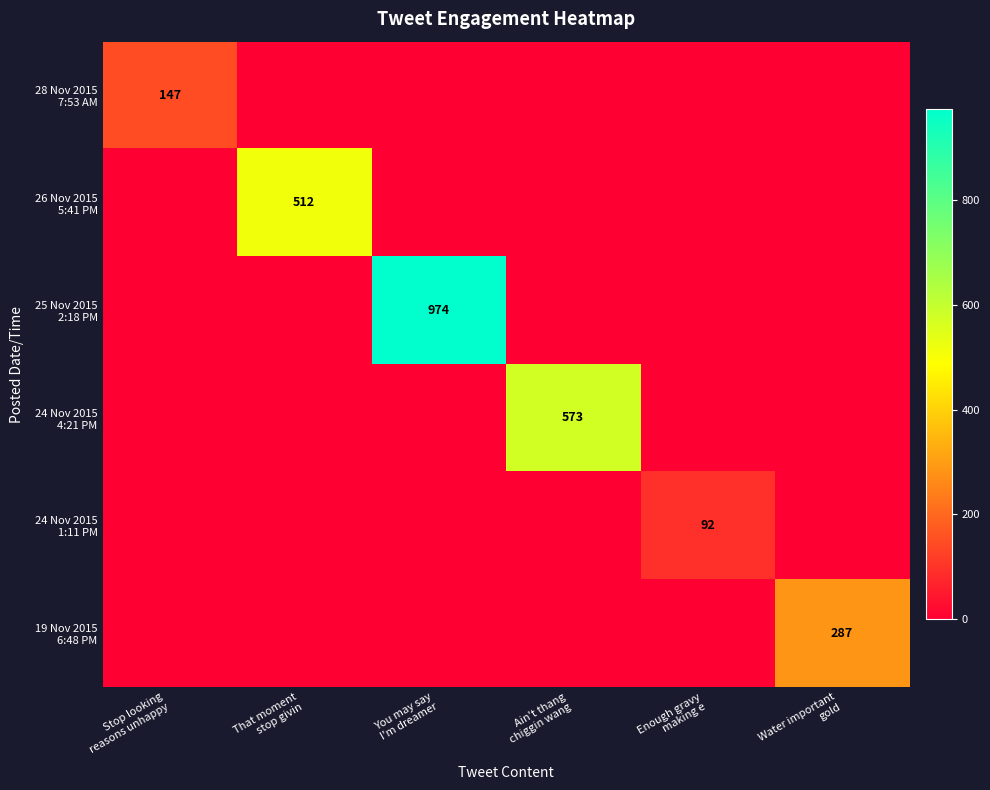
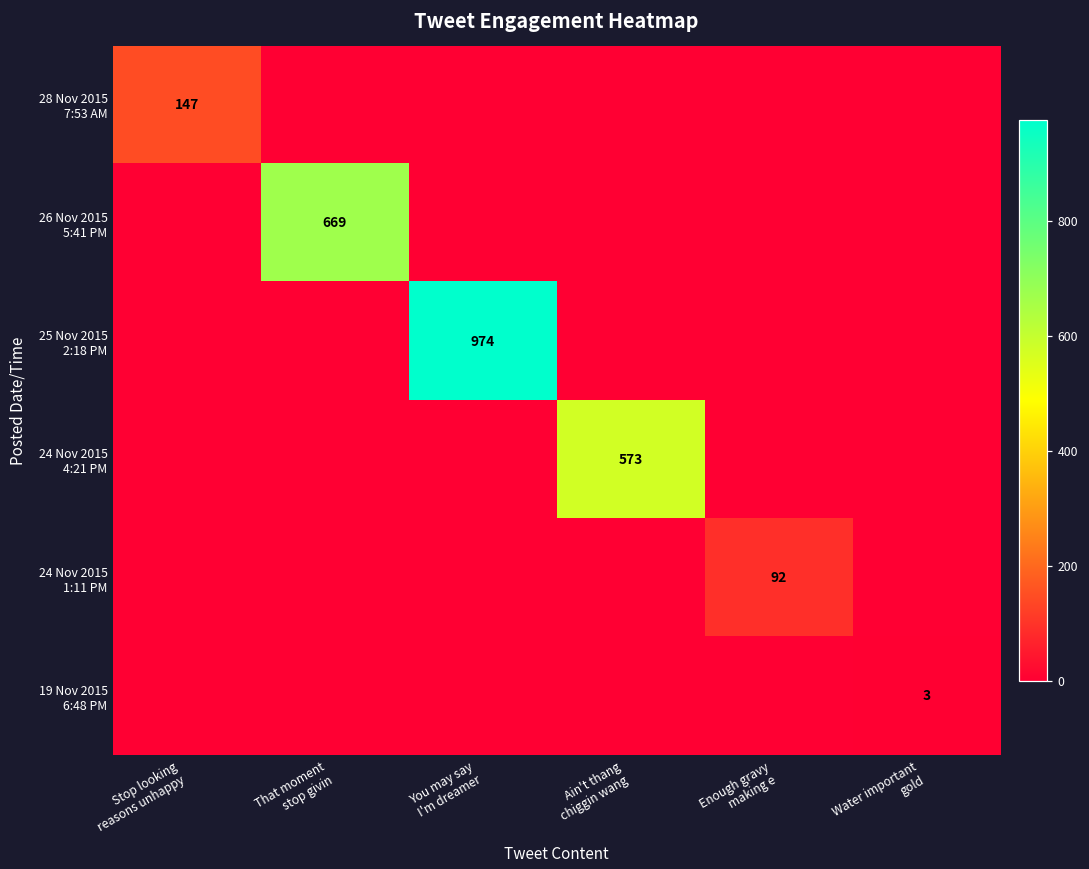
26 Nov 2015 5:41 PM, That moment stop givin: 512 -> 669
19 Nov 2015 6:48 PM, Water important gold: 287 -> 3
